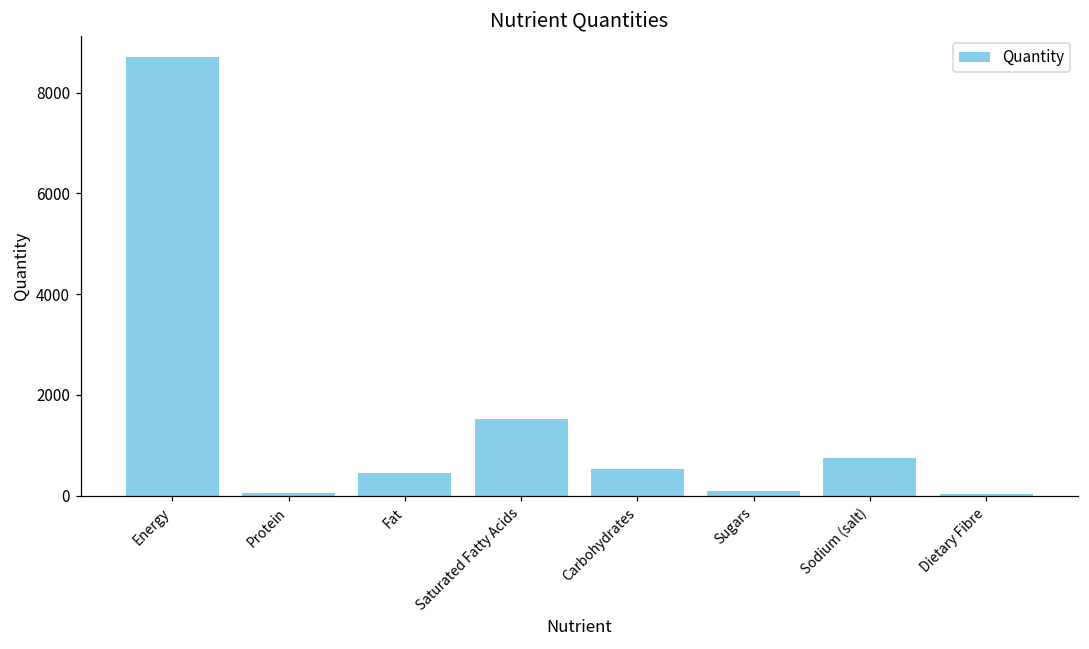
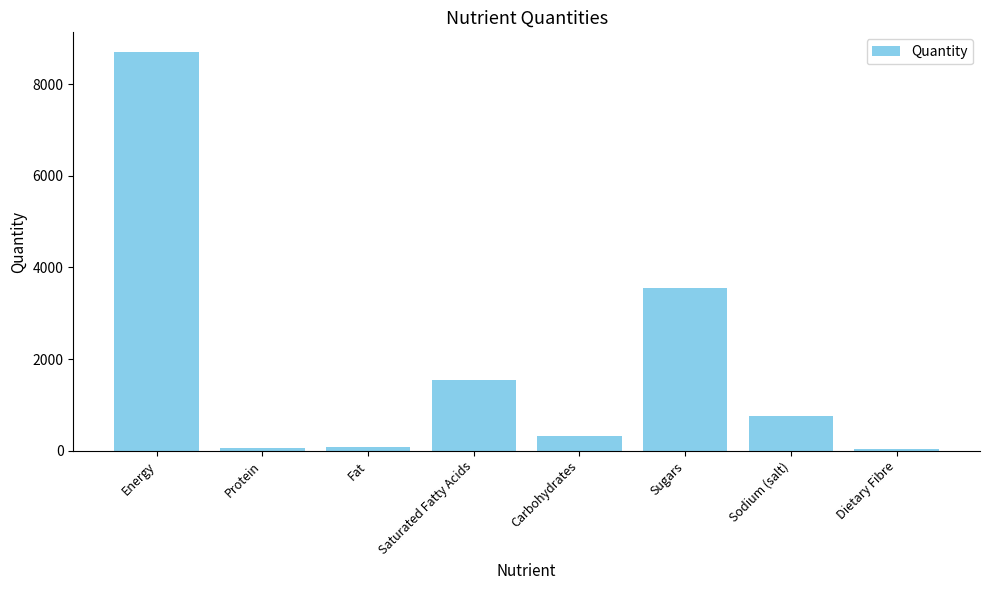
Fat: 400 -> 100
Carbohydrates: 500 -> 300
Sugars: 100 -> 3500
